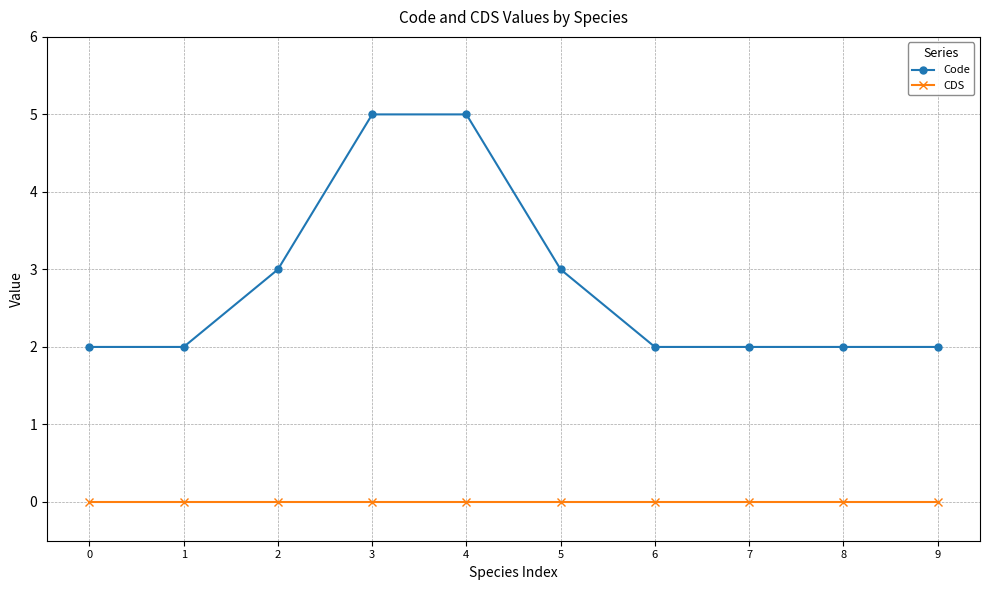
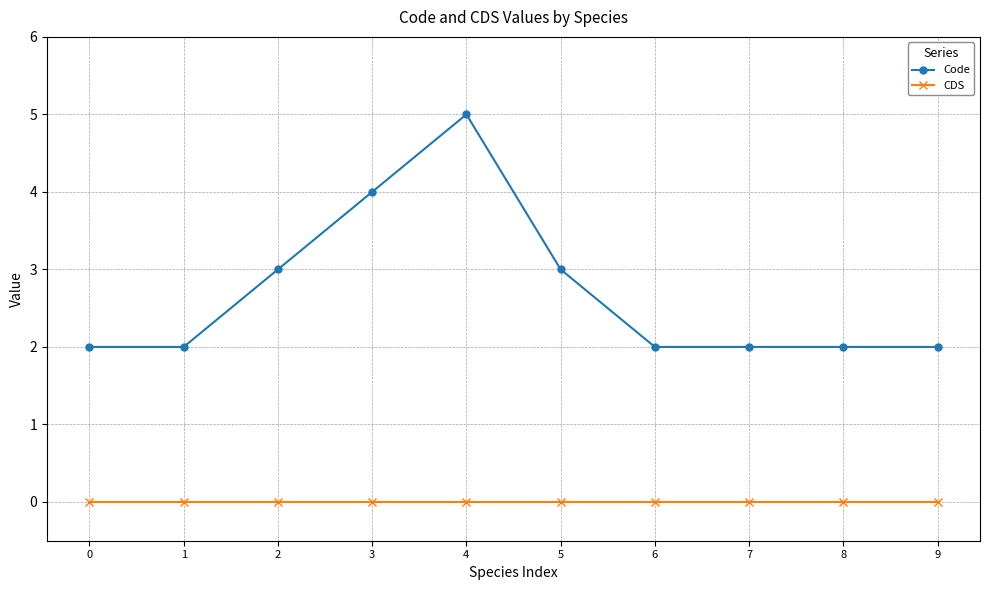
Code, 3: 5 -> 4
